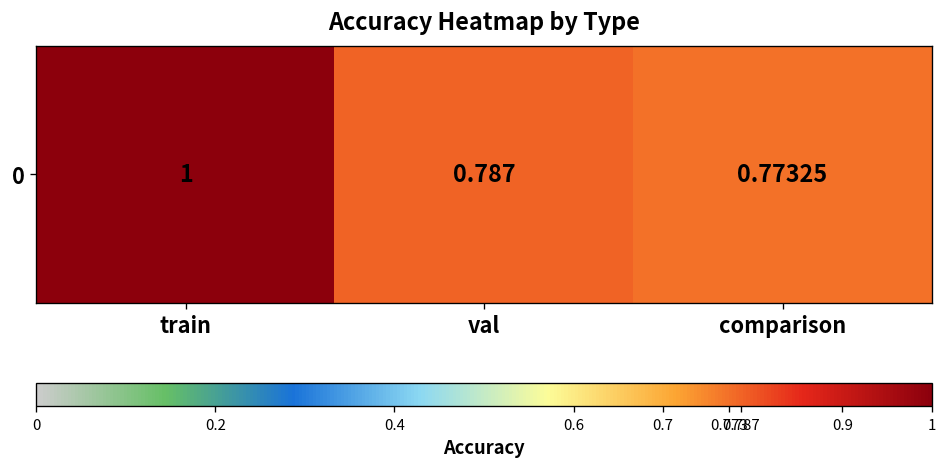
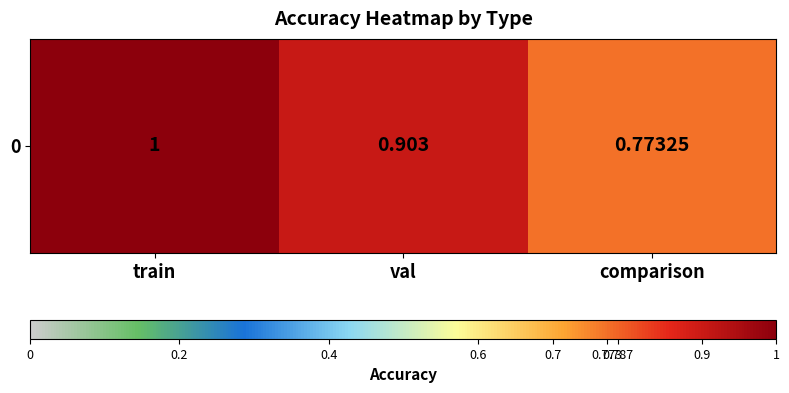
0, val: 0.787 -> 0.903
